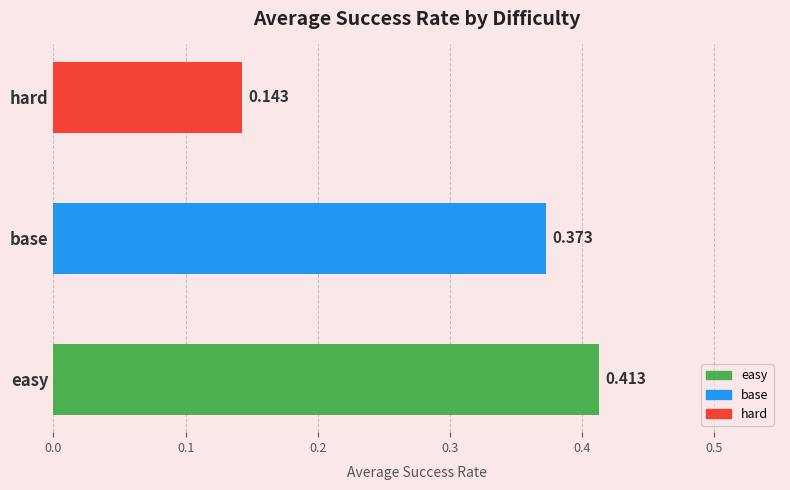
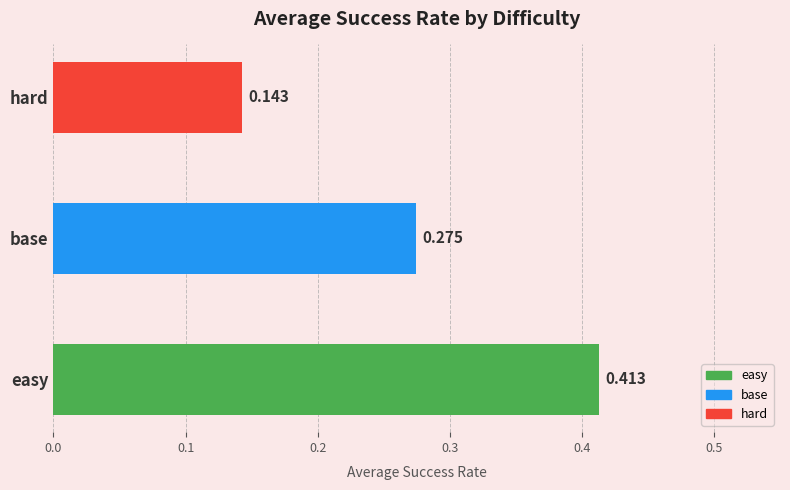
base: 0.373 -> 0.275
